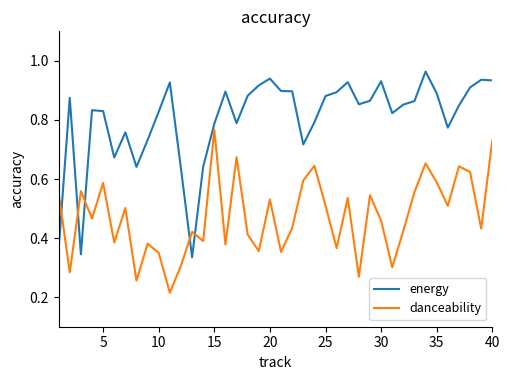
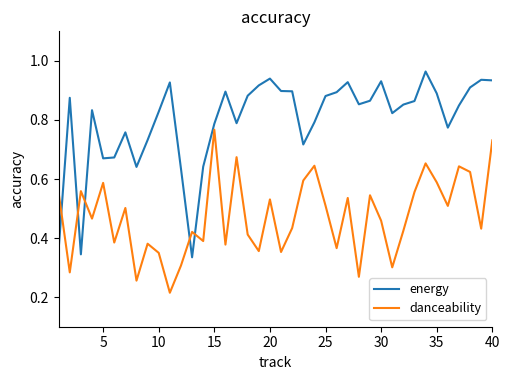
energy, 5: 0.83 -> 0.67
